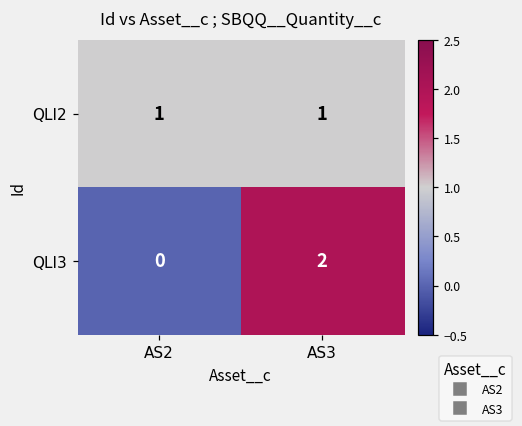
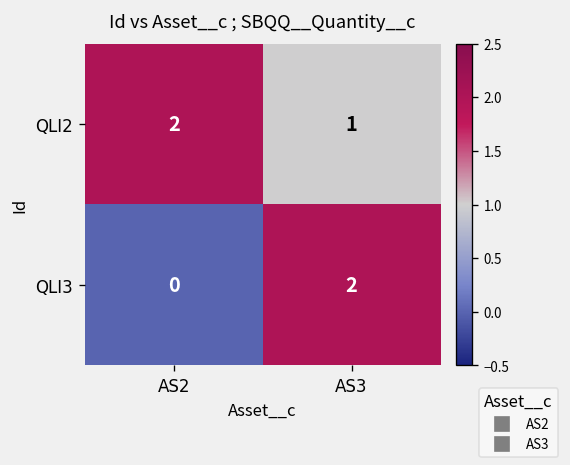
QLI2, AS2: 1 -> 2
